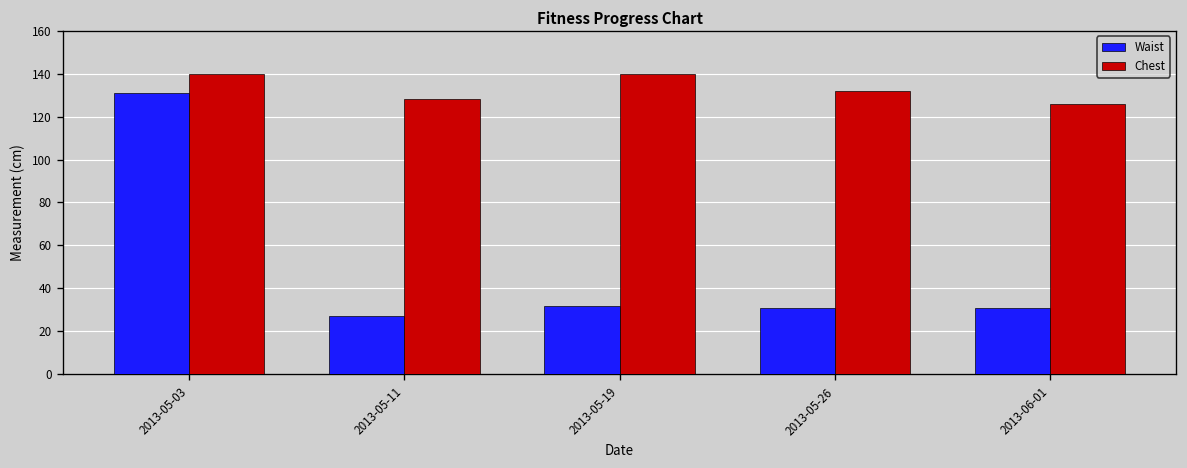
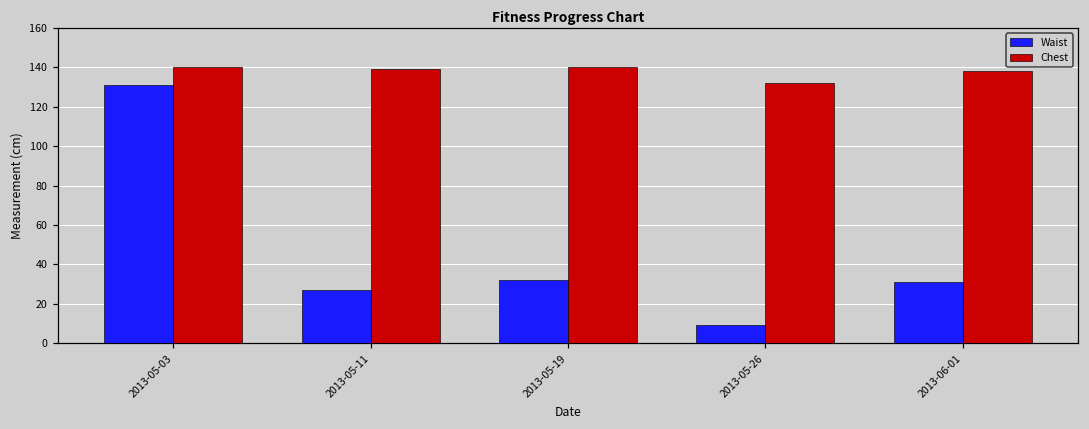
Chest, 2013-05-11: 128 -> 139
Waist, 2013-05-26: 31 -> 9
Chest, 2013-06-01: 126 -> 138
